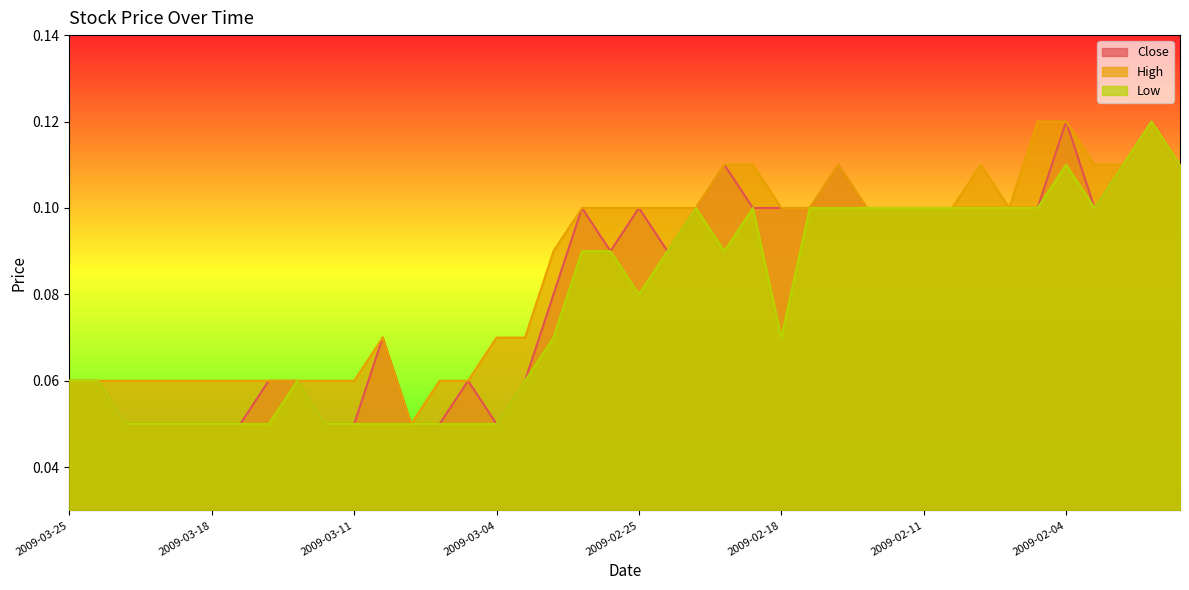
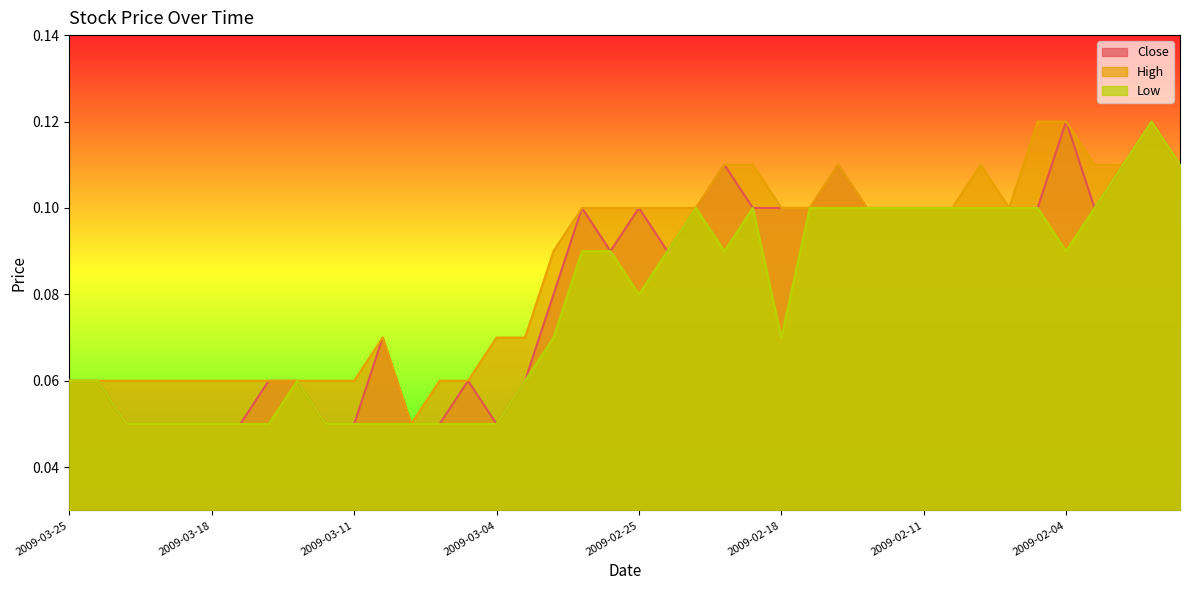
Low, 2009-02-04: 0.11 -> 0.09
